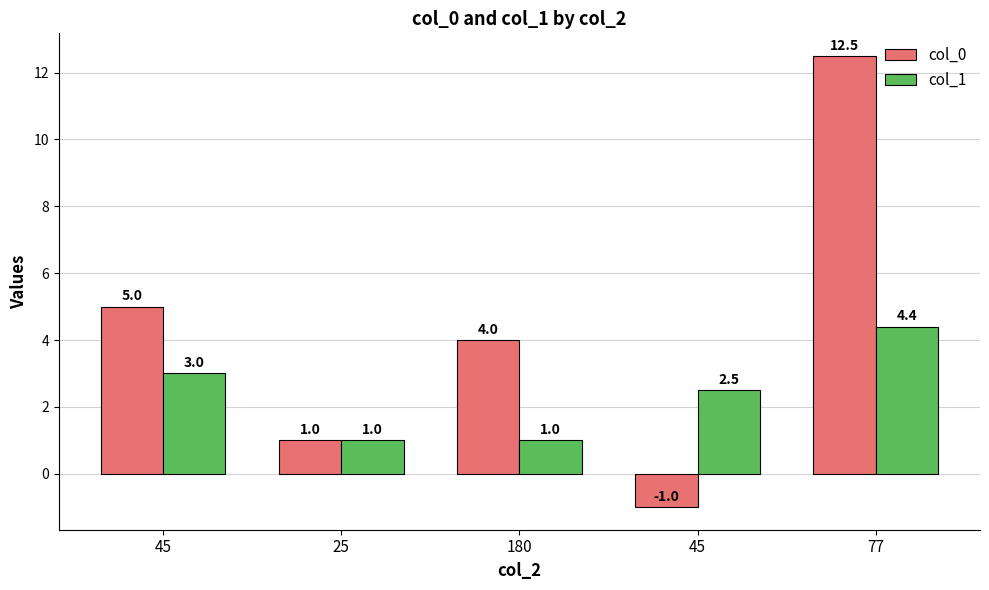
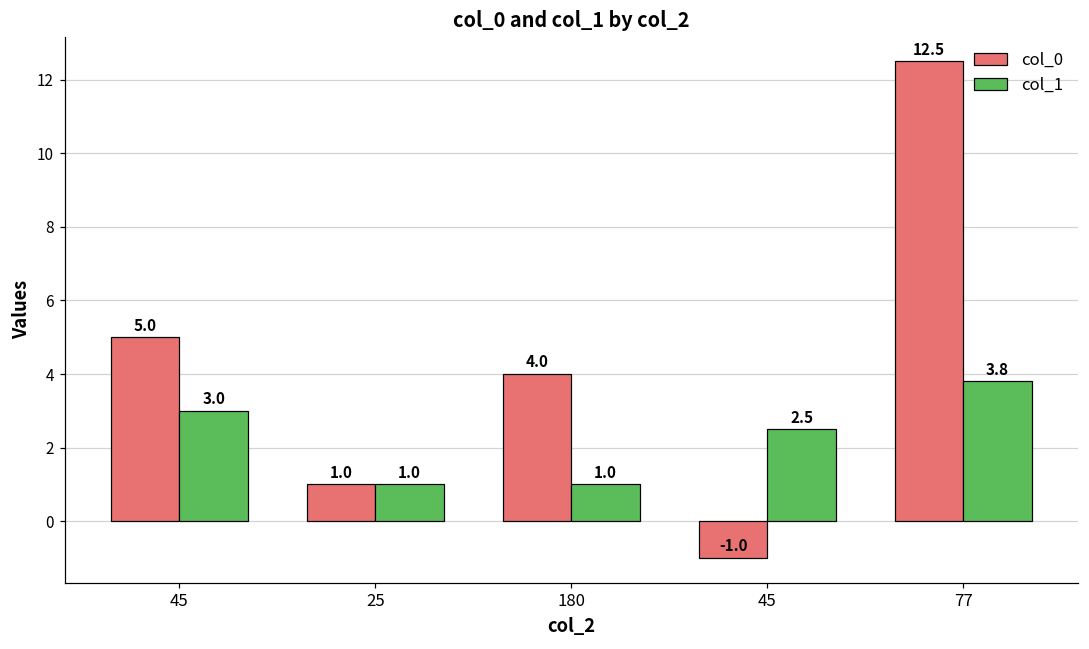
col_1, 77: 4.4 -> 3.8
